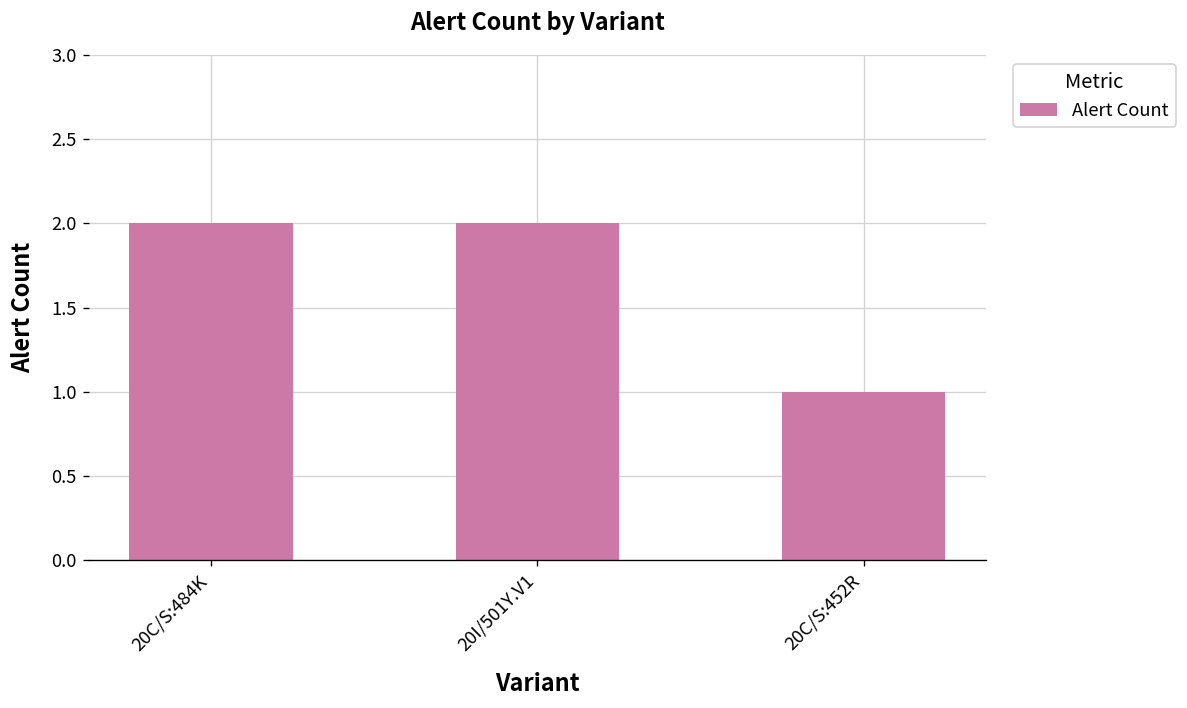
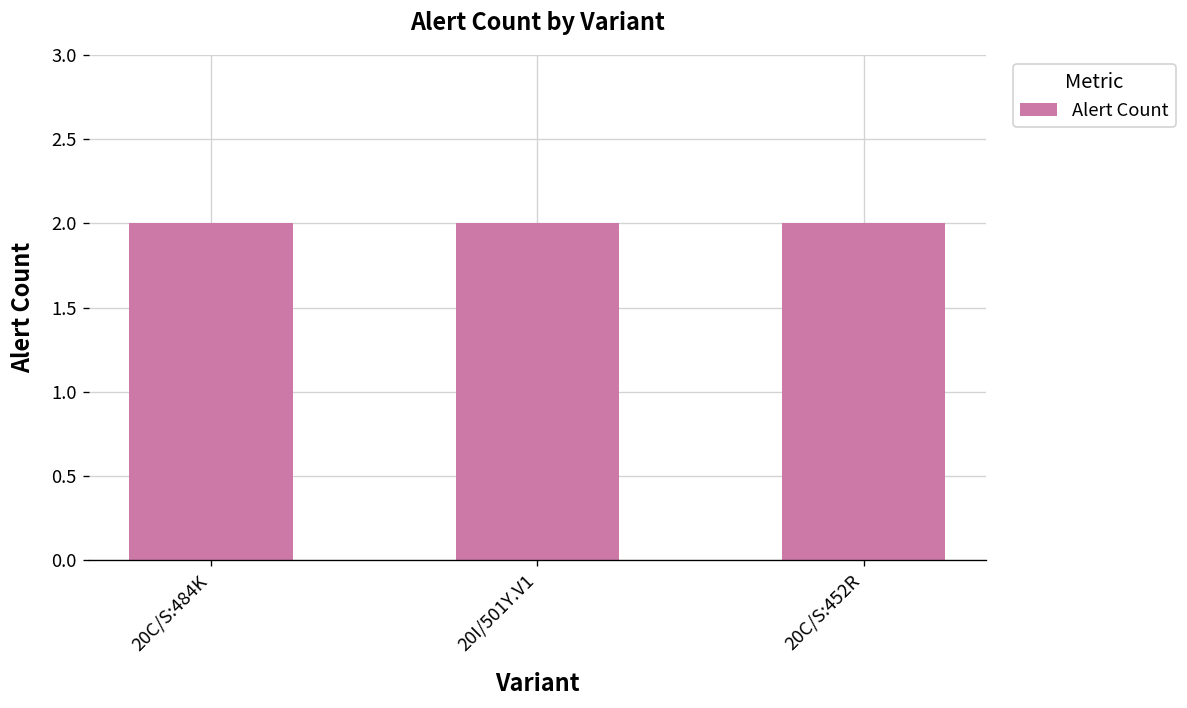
20C/S:452R: 1 -> 2
